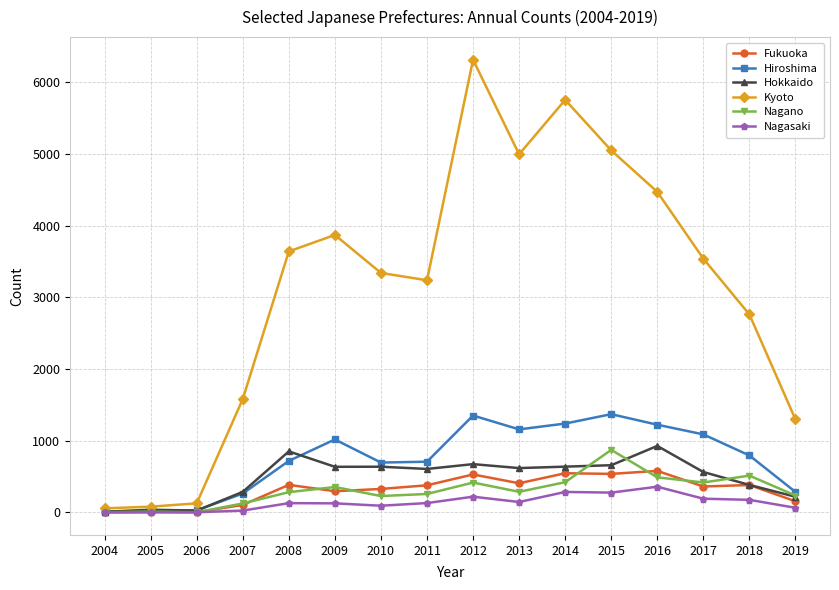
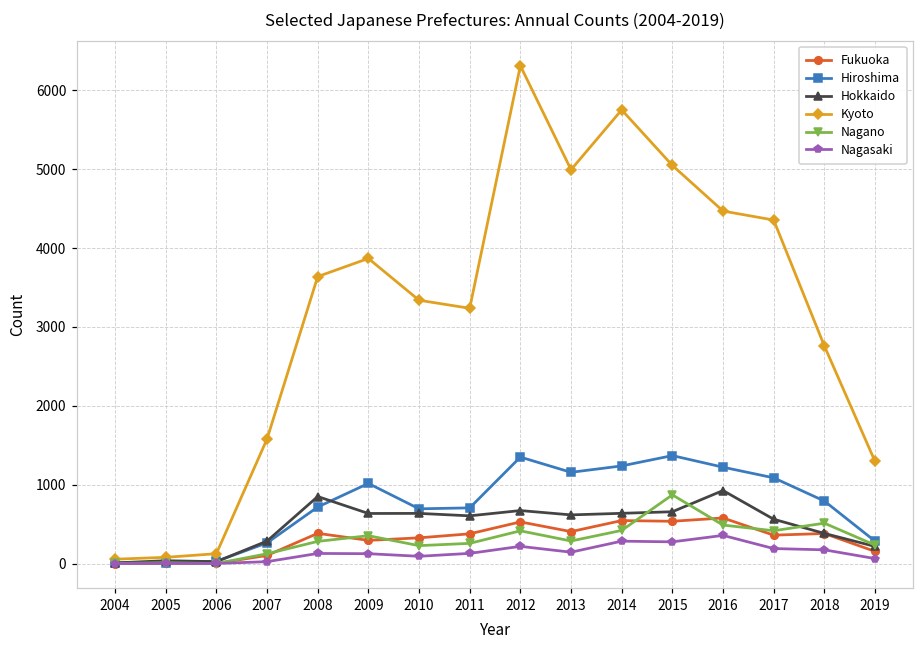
Kyoto, 2017: 3500 -> 4400
